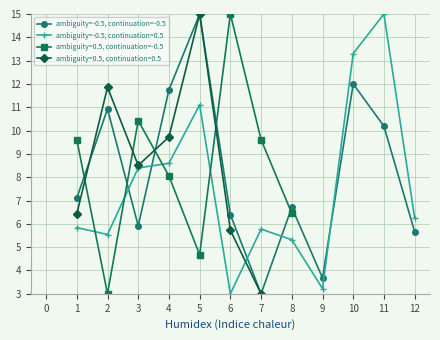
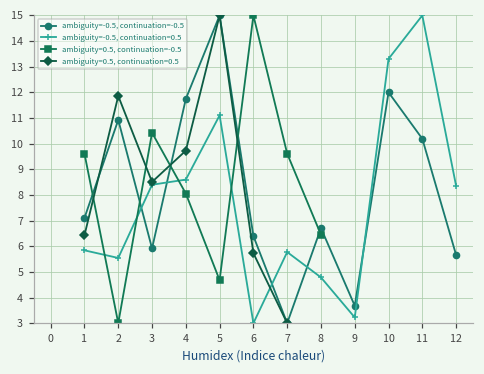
ambiguity=-0.5, continuation=0.5, 8: 5.3 -> 4.8
ambiguity=-0.5, continuation=0.5, 12: 6.3 -> 8.4
